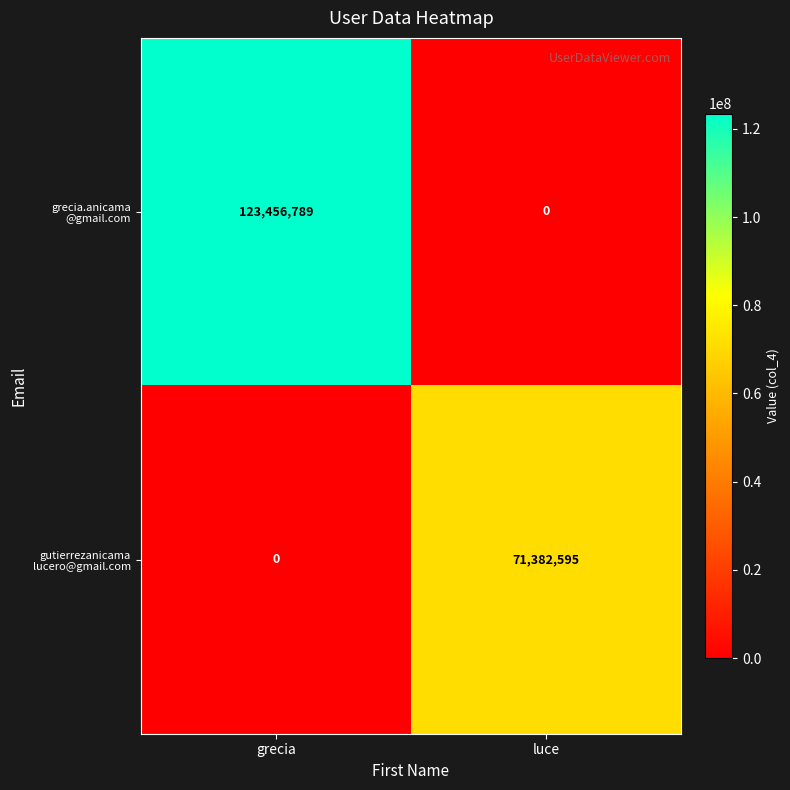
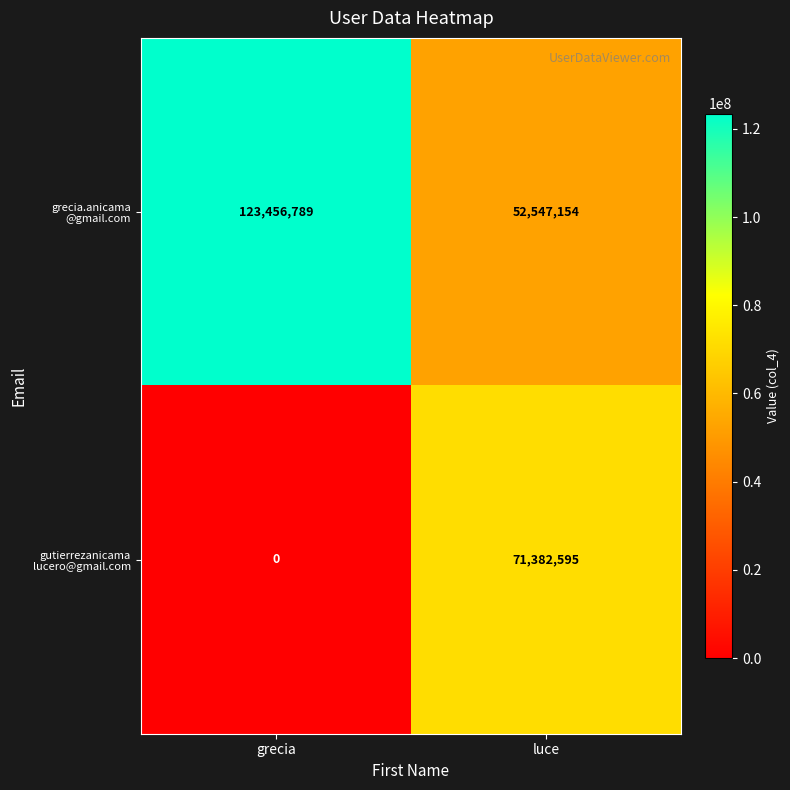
grecia.anicama @gmail.com, luce: 0 -> 52,547,154
